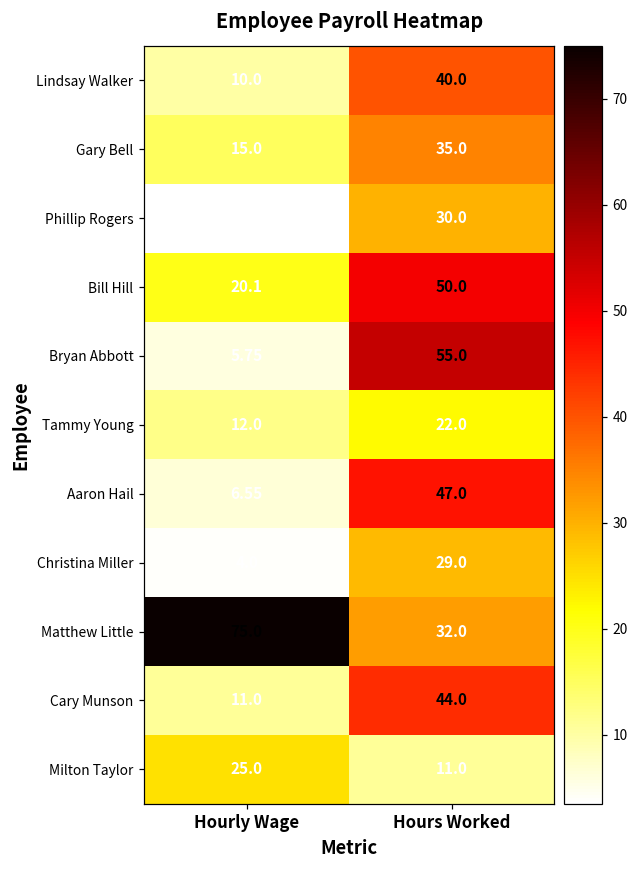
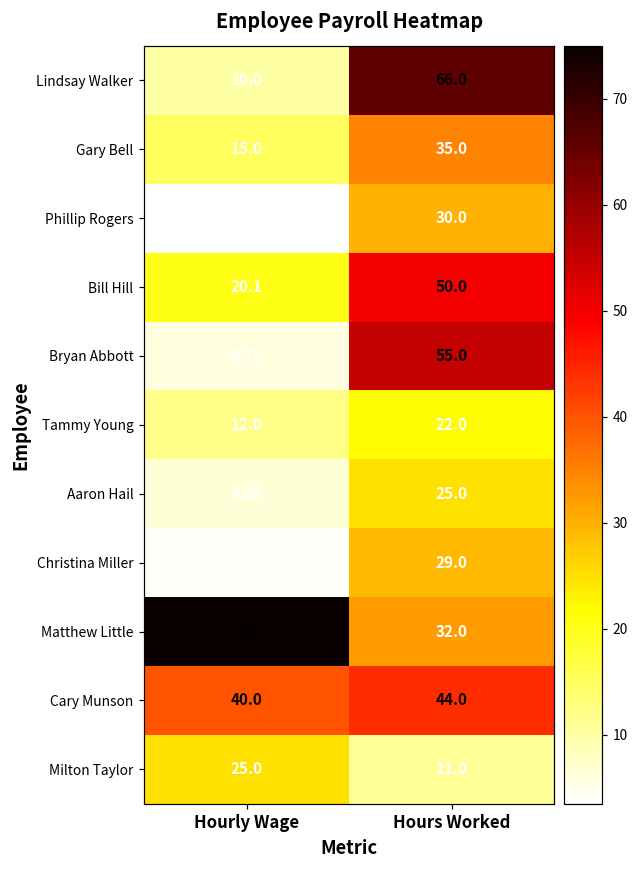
Lindsay Walker, Hours Worked: 40.0 -> 66.0
Aaron Hail, Hours Worked: 47.0 -> 25.0
Cary Munson, Hourly Wage: 11.0 -> 40.0
